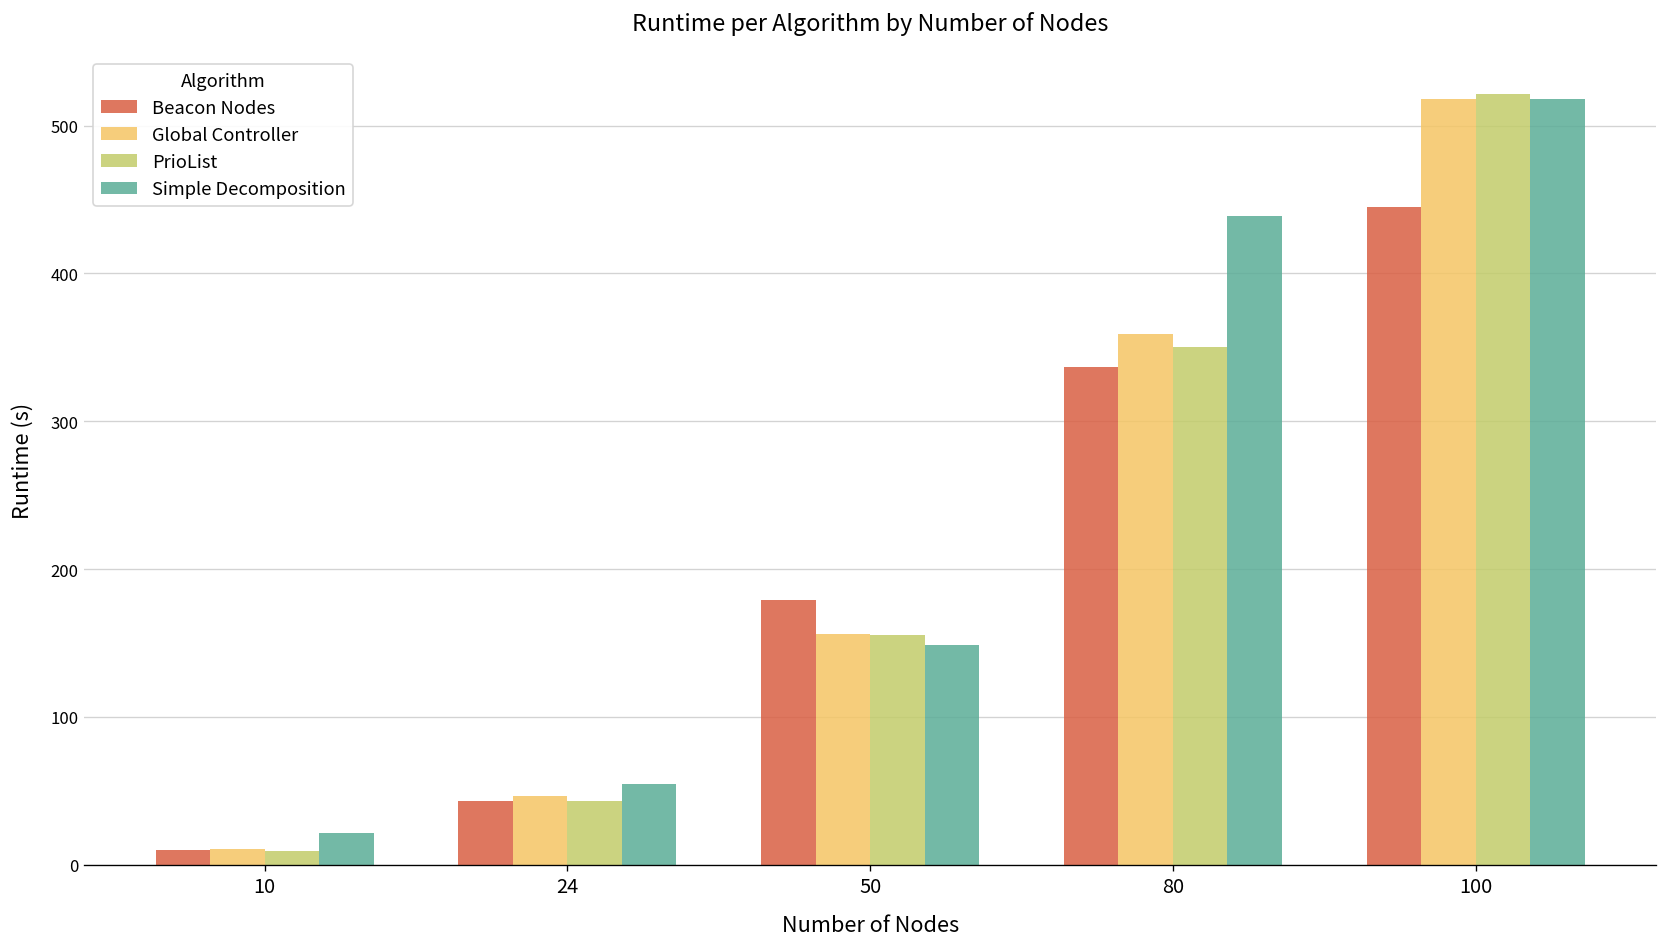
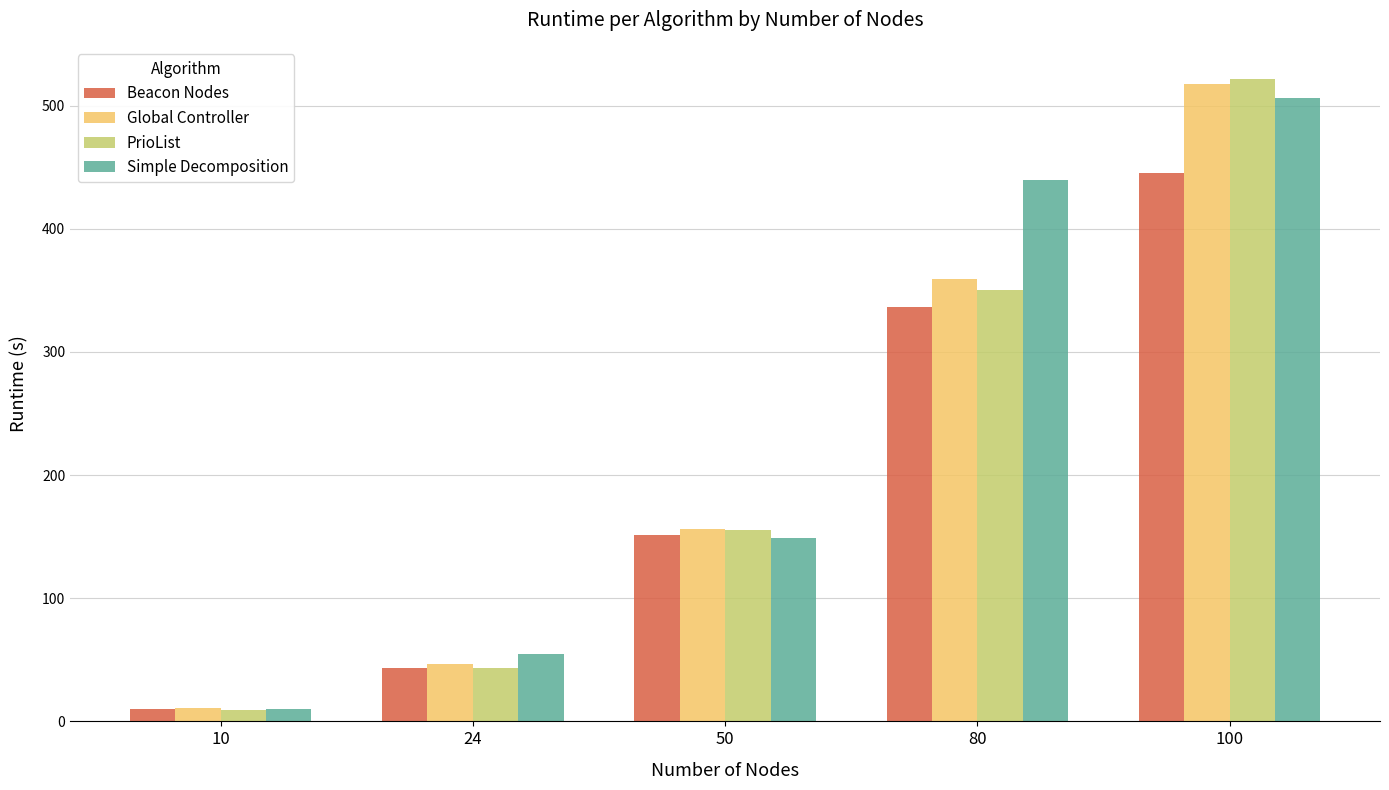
Simple Decomposition, 10: 21 -> 10
Beacon Nodes, 50: 179 -> 151
Simple Decomposition, 100: 518 -> 507
